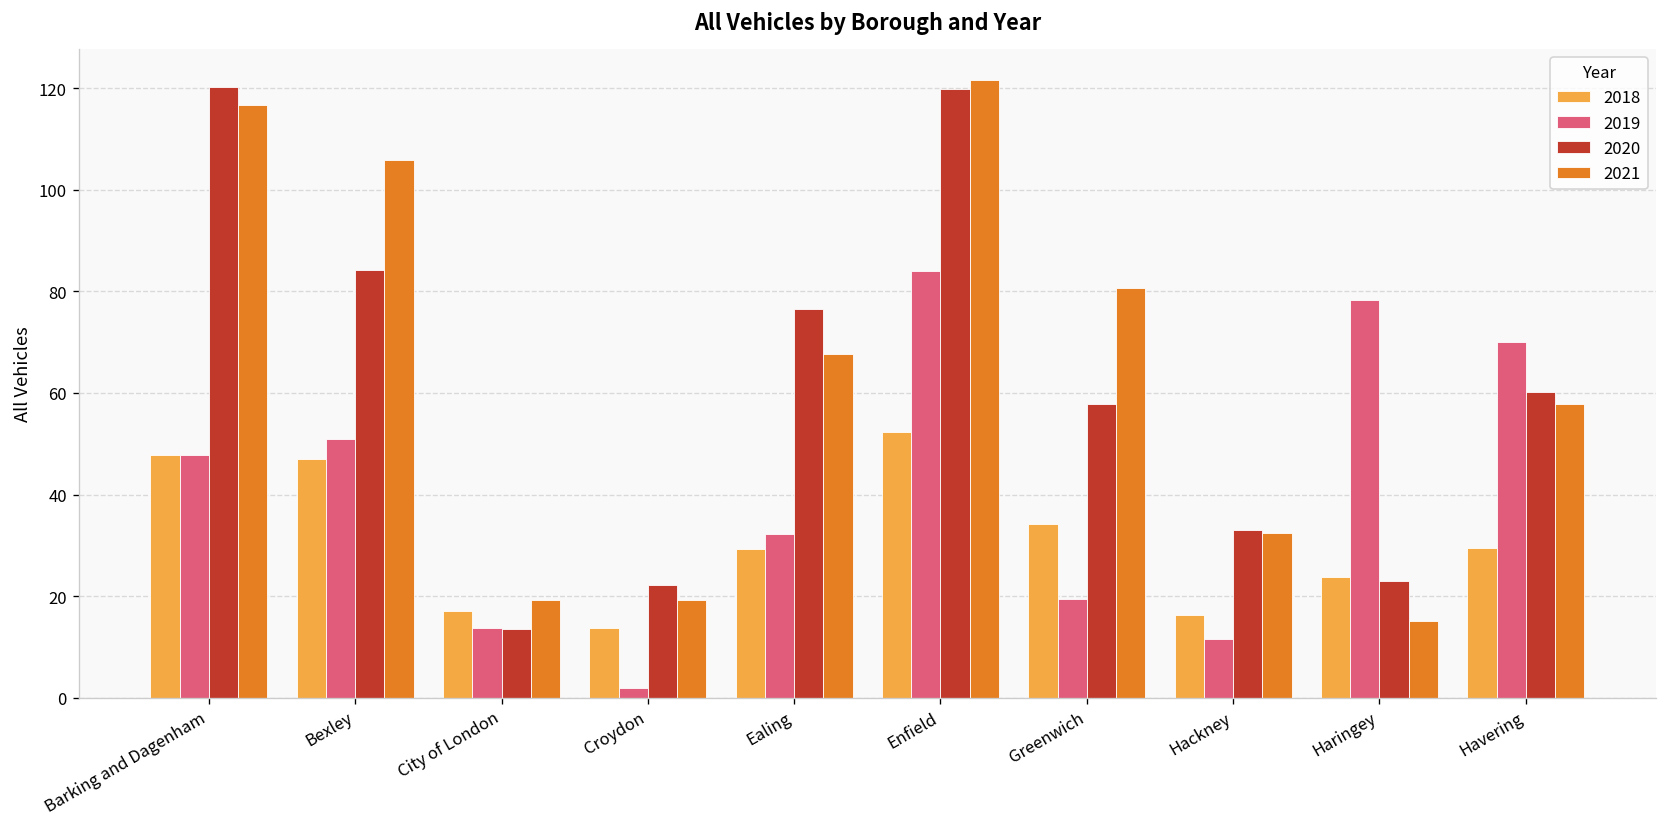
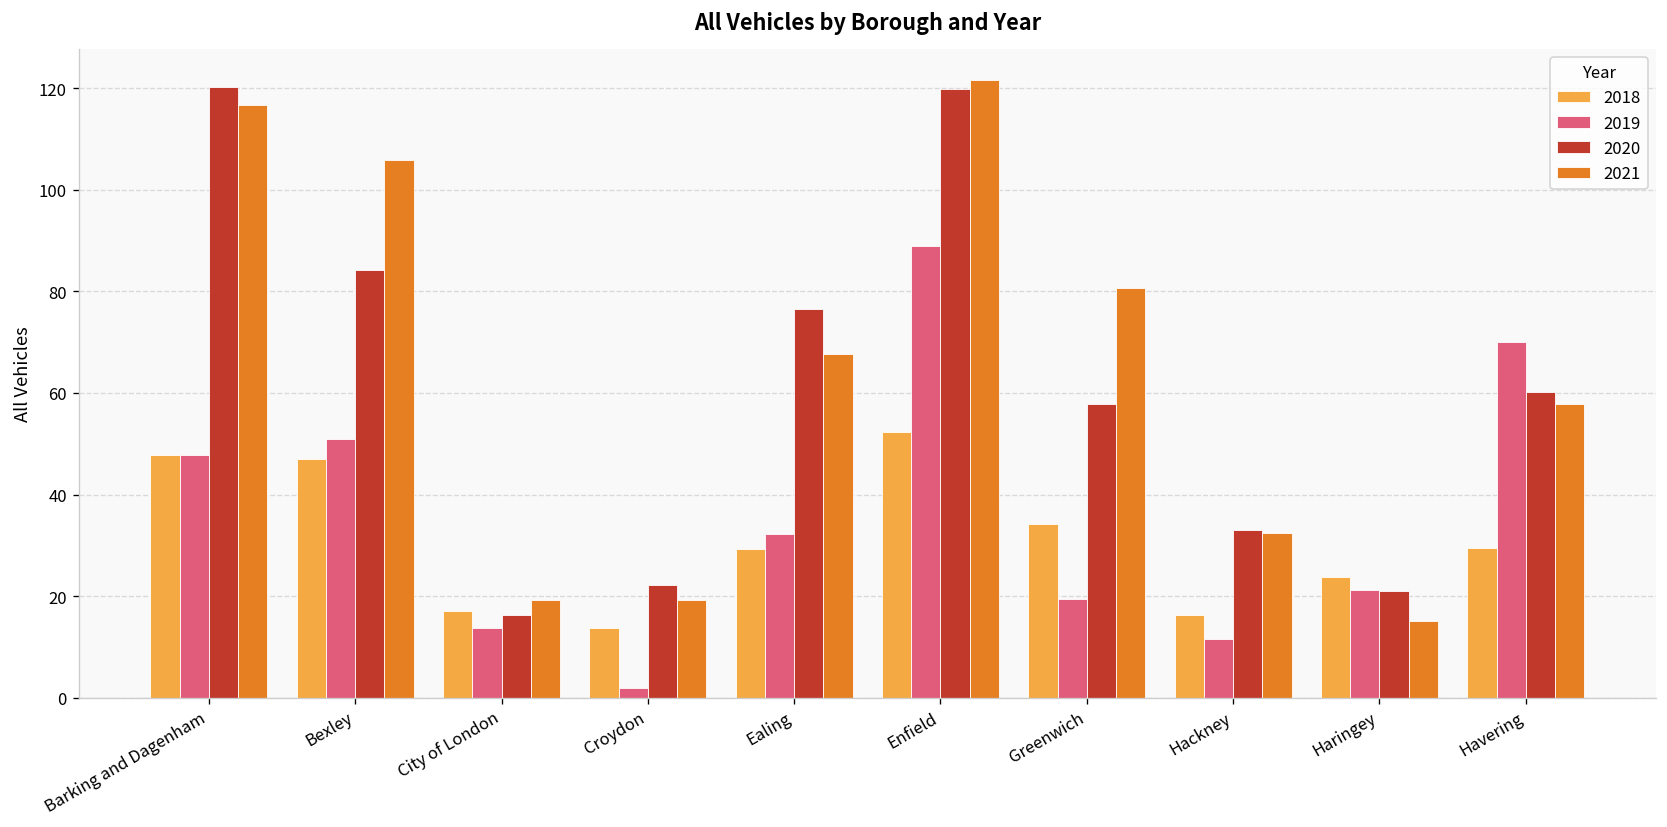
2020, City of London: 14 -> 16
2019, Enfield: 84 -> 89
2019, Haringey: 78 -> 21
2020, Haringey: 23 -> 21
